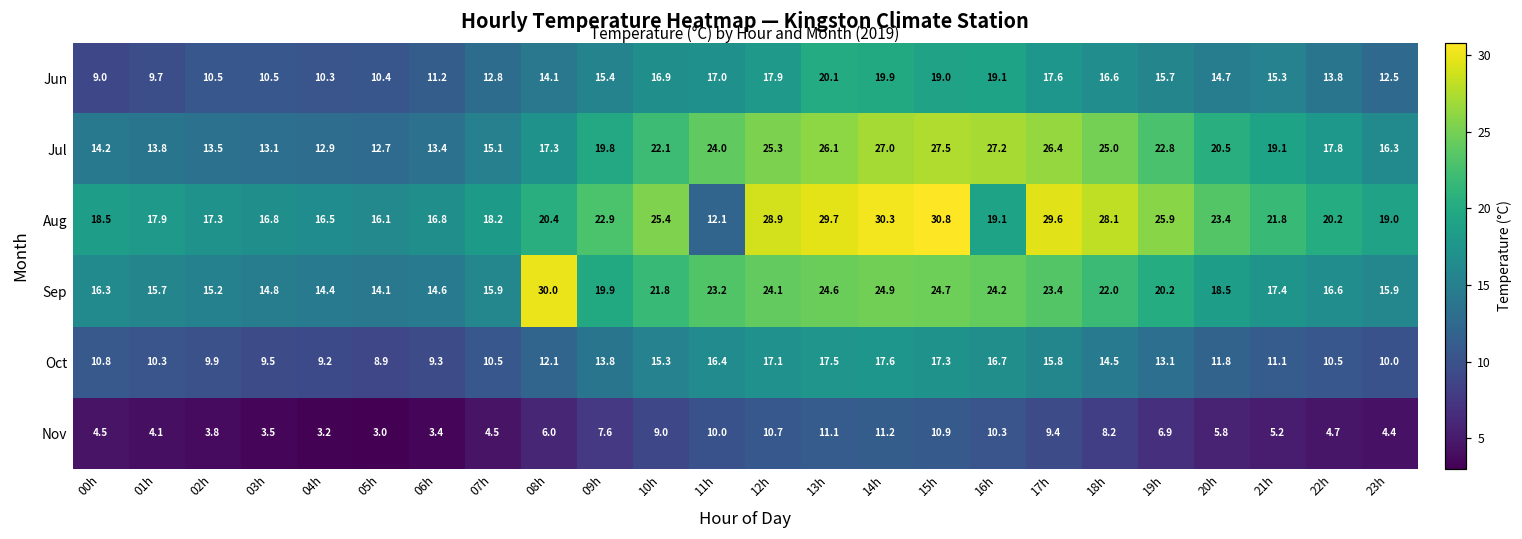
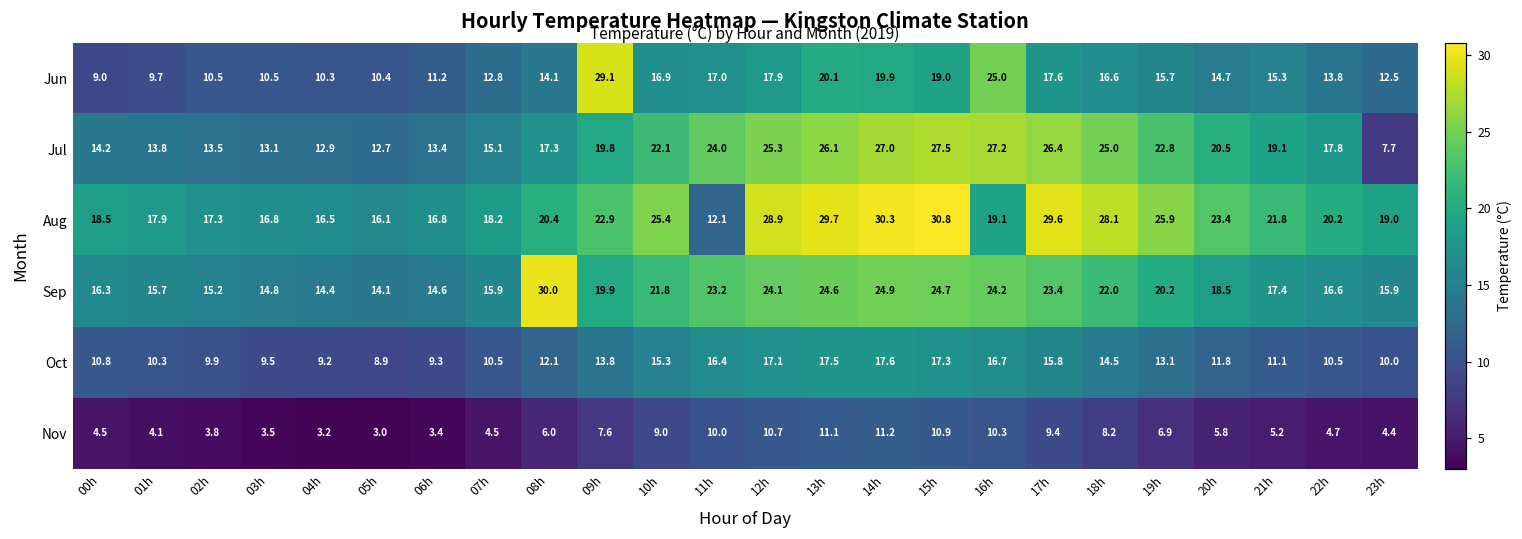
Jun, 09h: 15.4 -> 29.1
Jun, 16h: 19.1 -> 25.0
Jul, 23h: 16.3 -> 7.7
